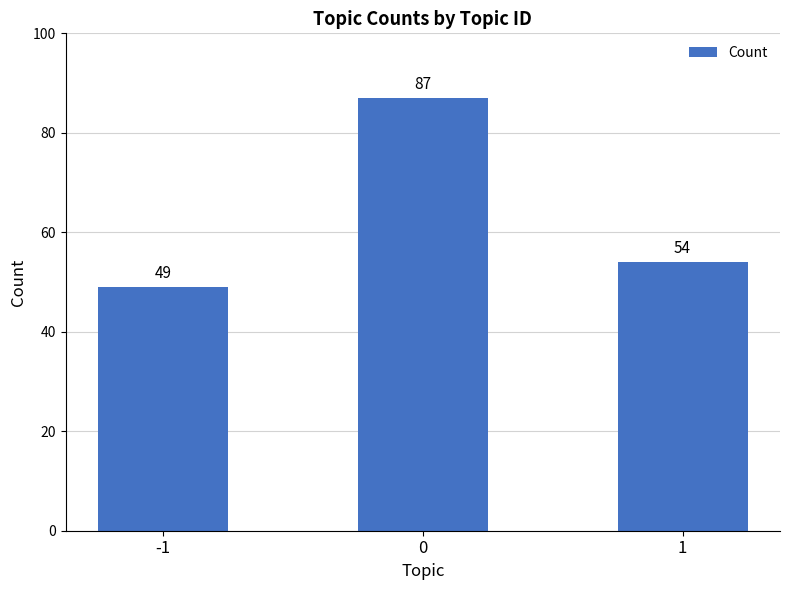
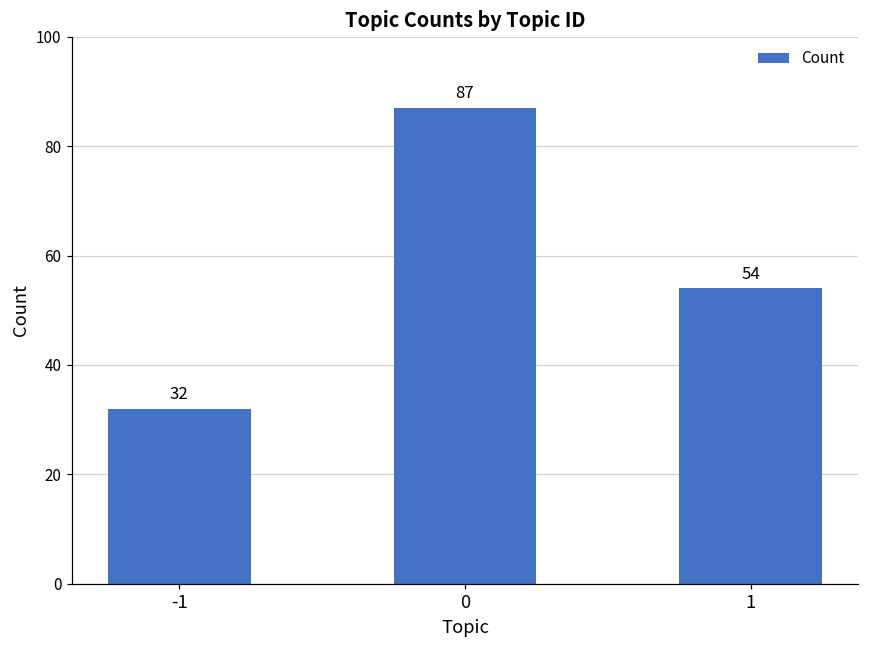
-1: 49 -> 32
